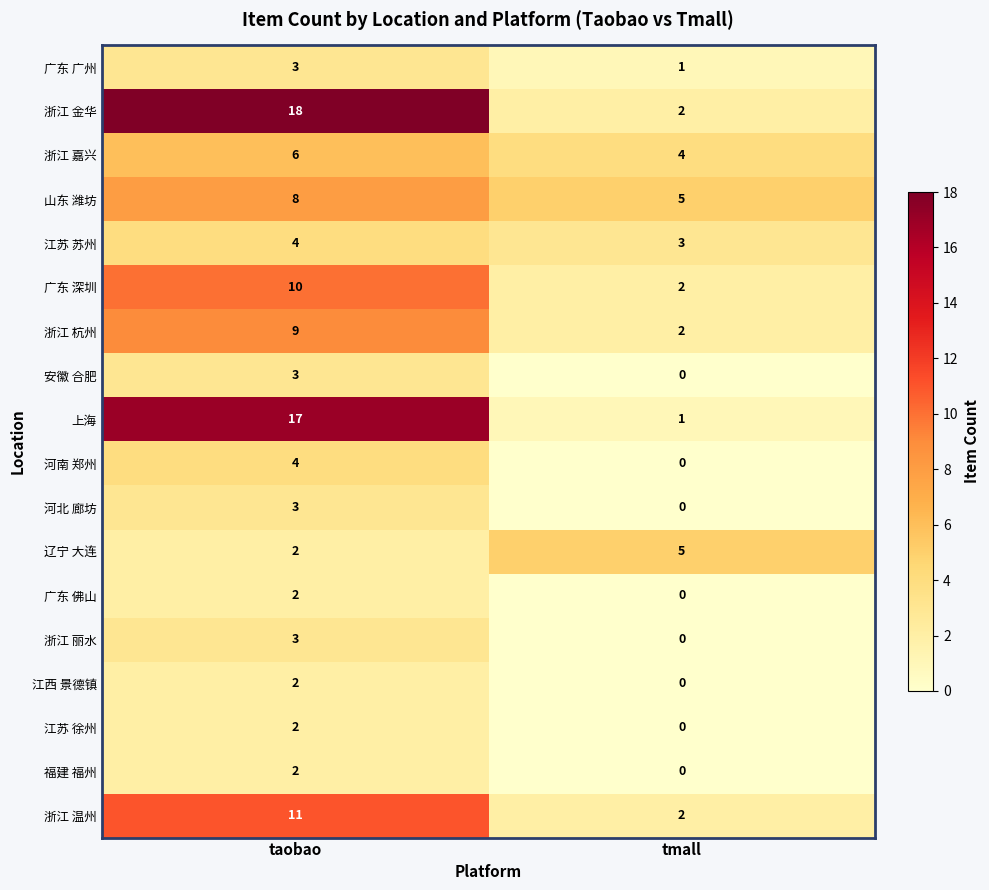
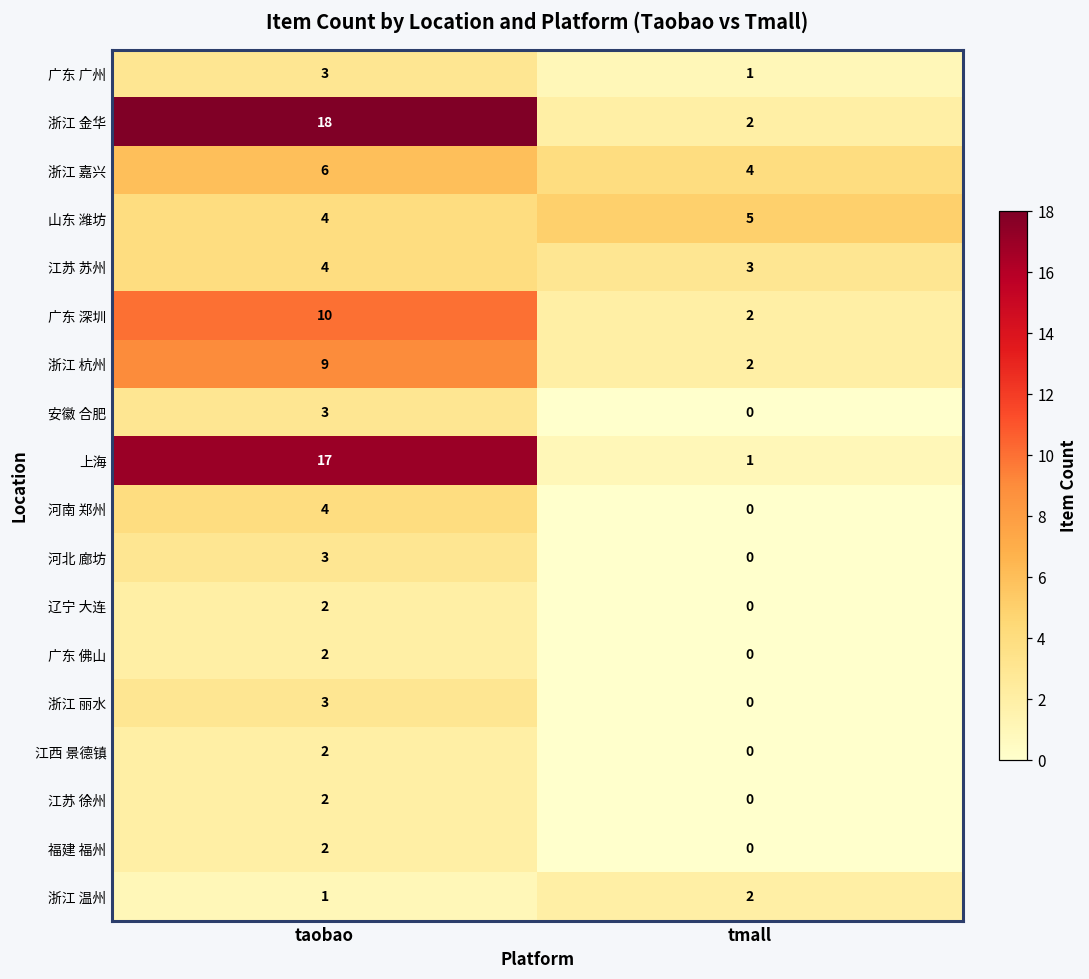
山东 潍坊, taobao: 8 -> 4
辽宁 大连, tmall: 5 -> 0
浙江 温州, taobao: 11 -> 1
